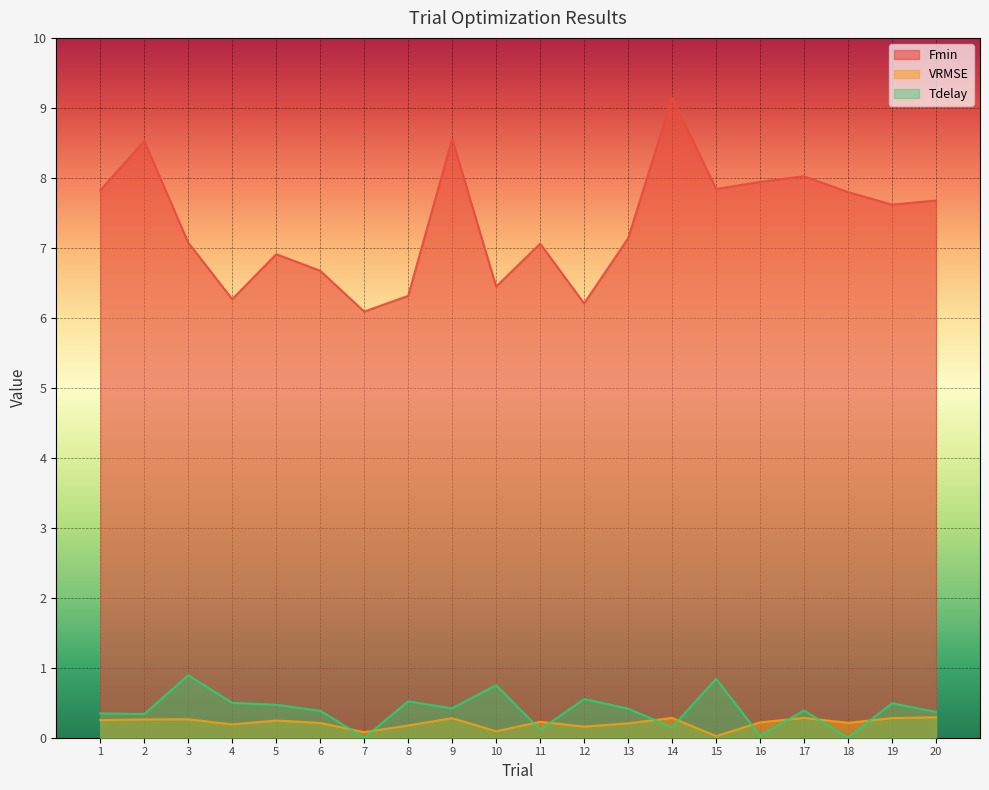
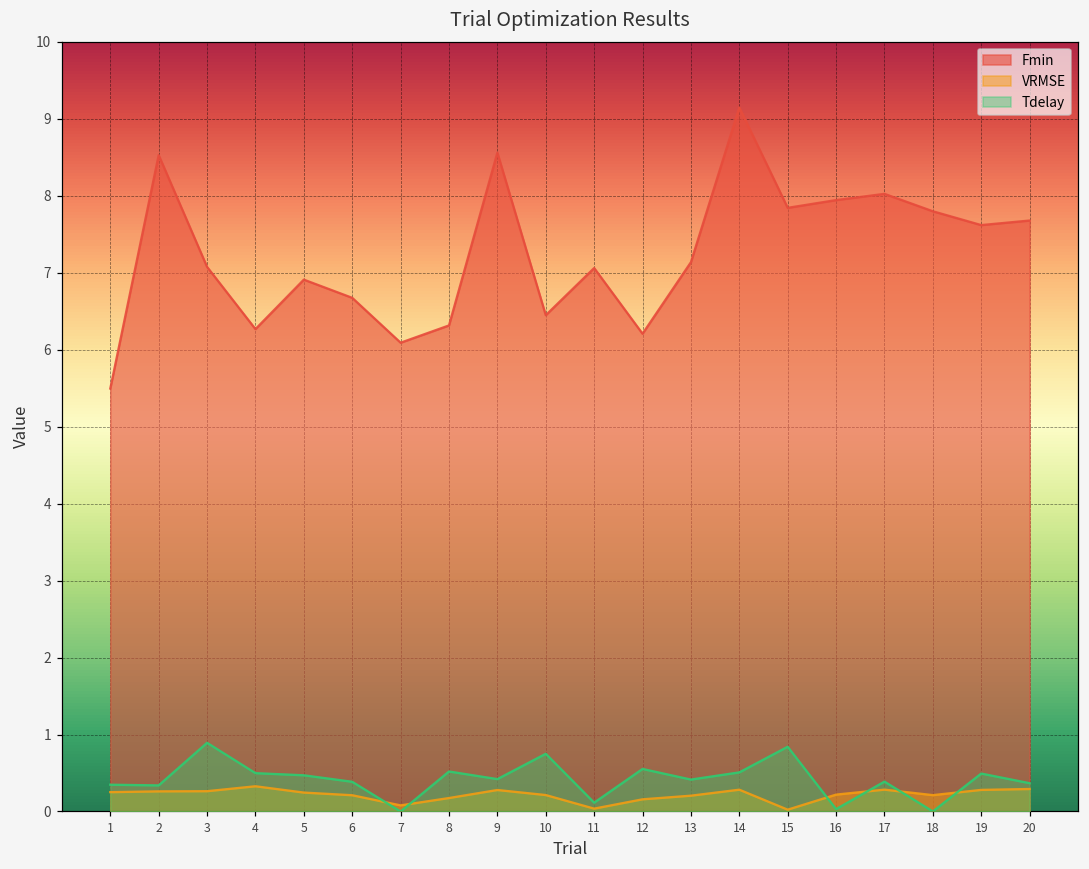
Fmin, 1: 7.8 -> 5.5
VRMSE, 4: 0.2 -> 0.3
VRMSE, 10: 0.1 -> 0.2
VRMSE, 11: 0.2 -> 0.0
Tdelay, 14: 0.2 -> 0.5
